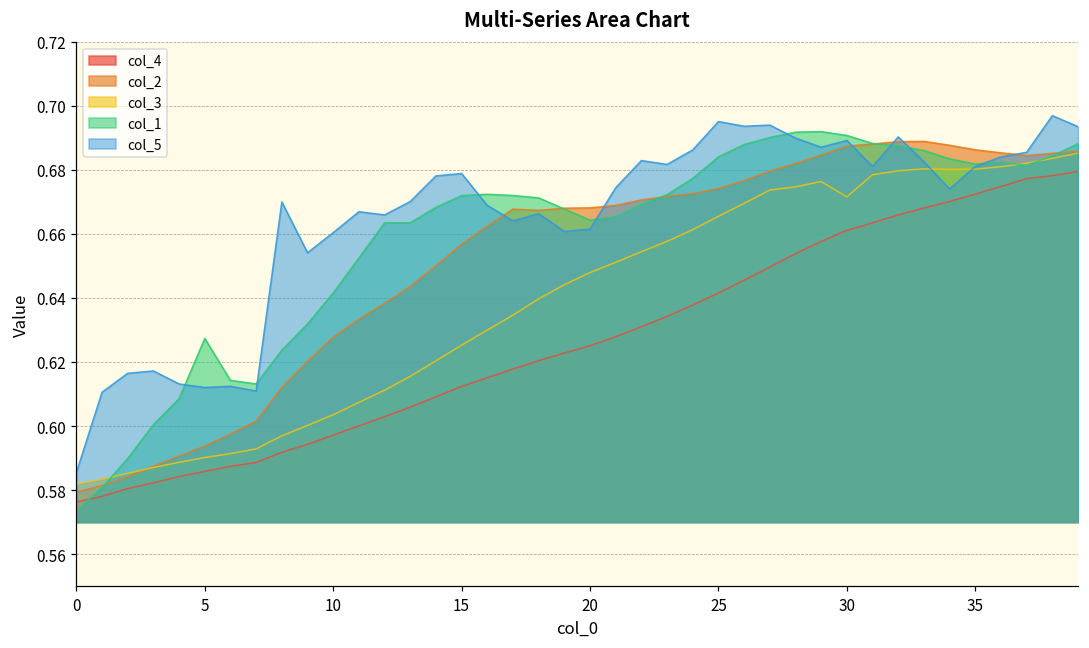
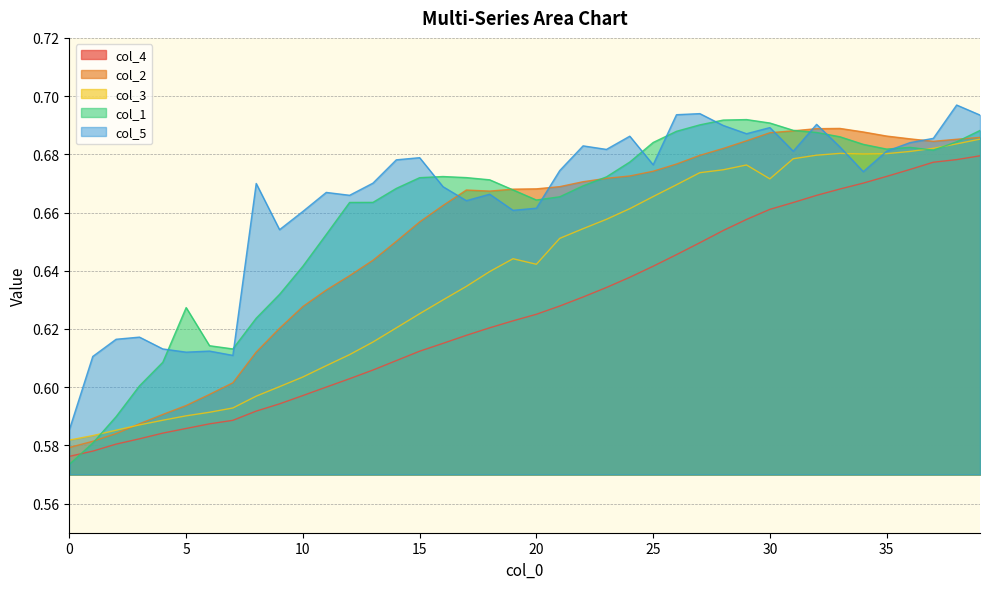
col_3, 20: 0.648 -> 0.642
col_5, 25: 0.695 -> 0.676
